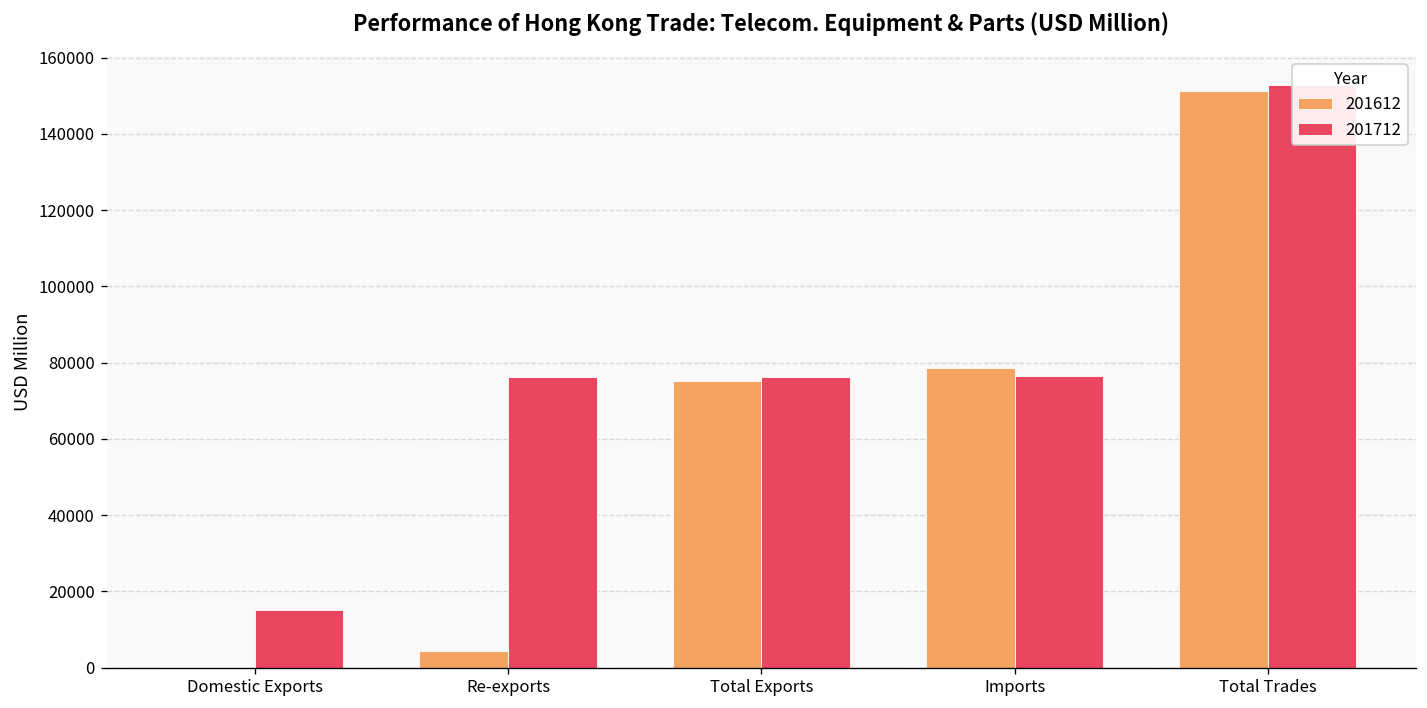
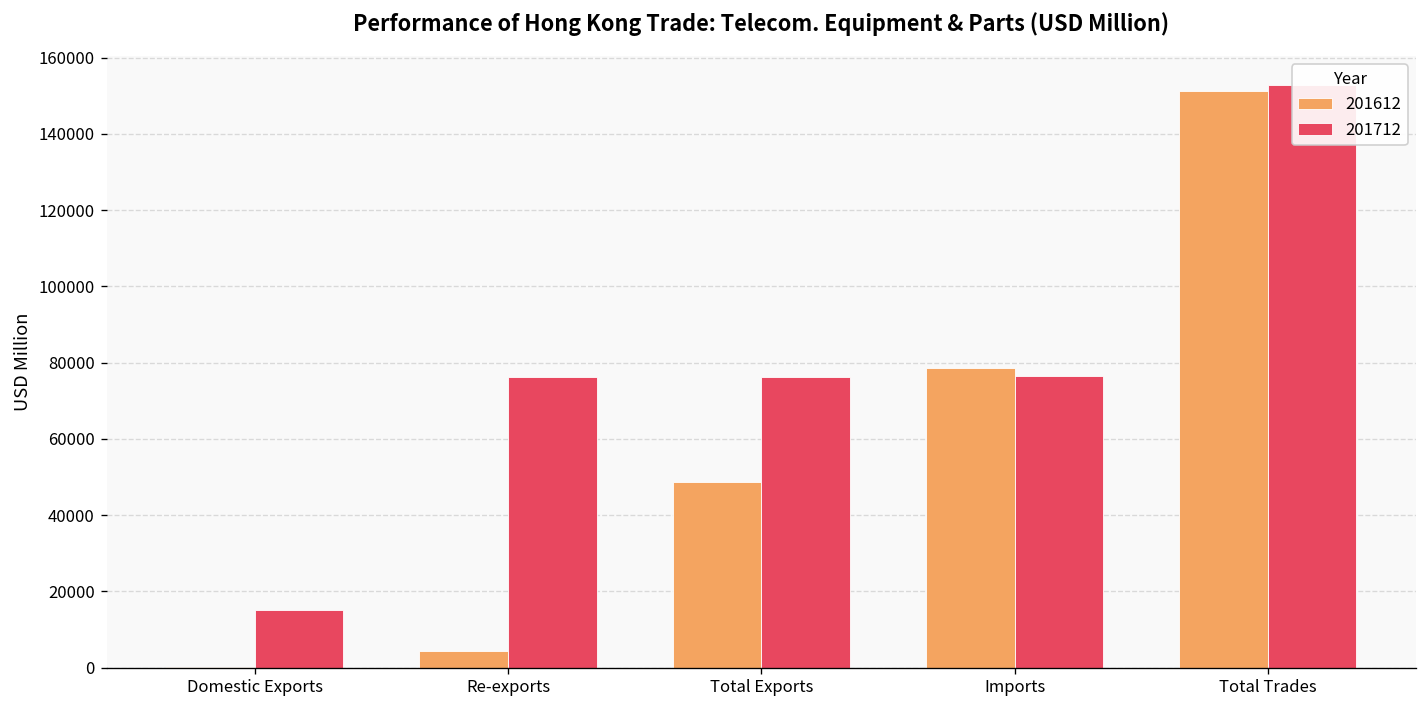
201612, Total Exports: 75000 -> 49000
